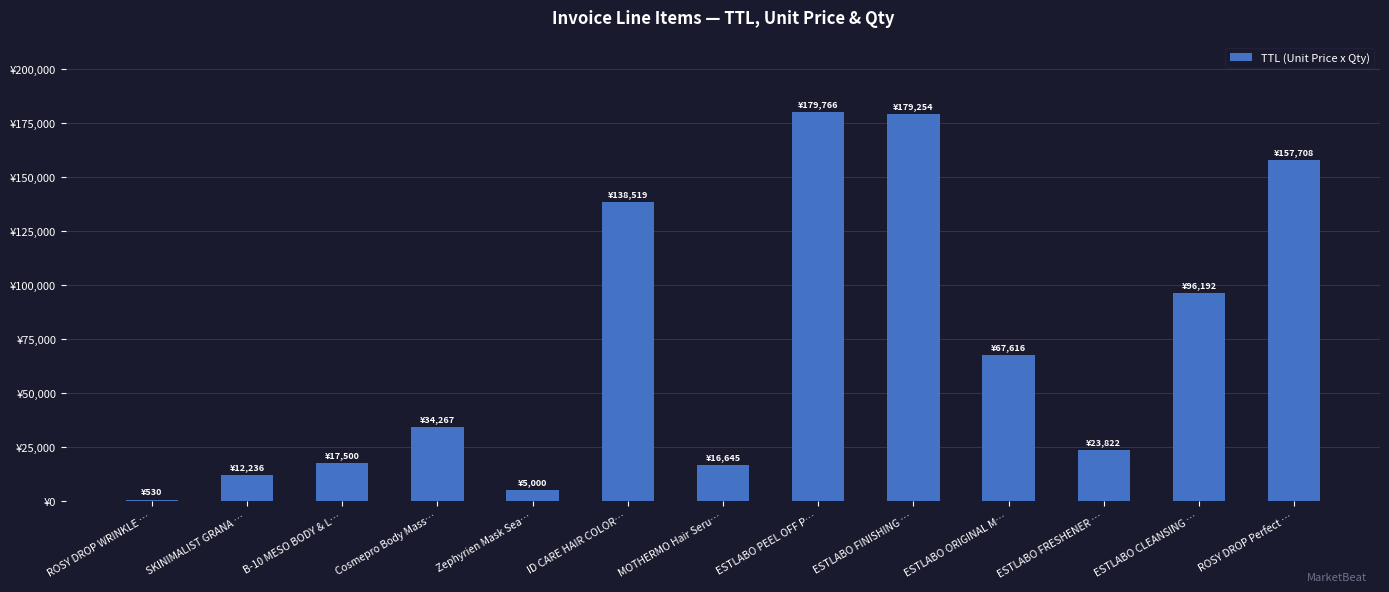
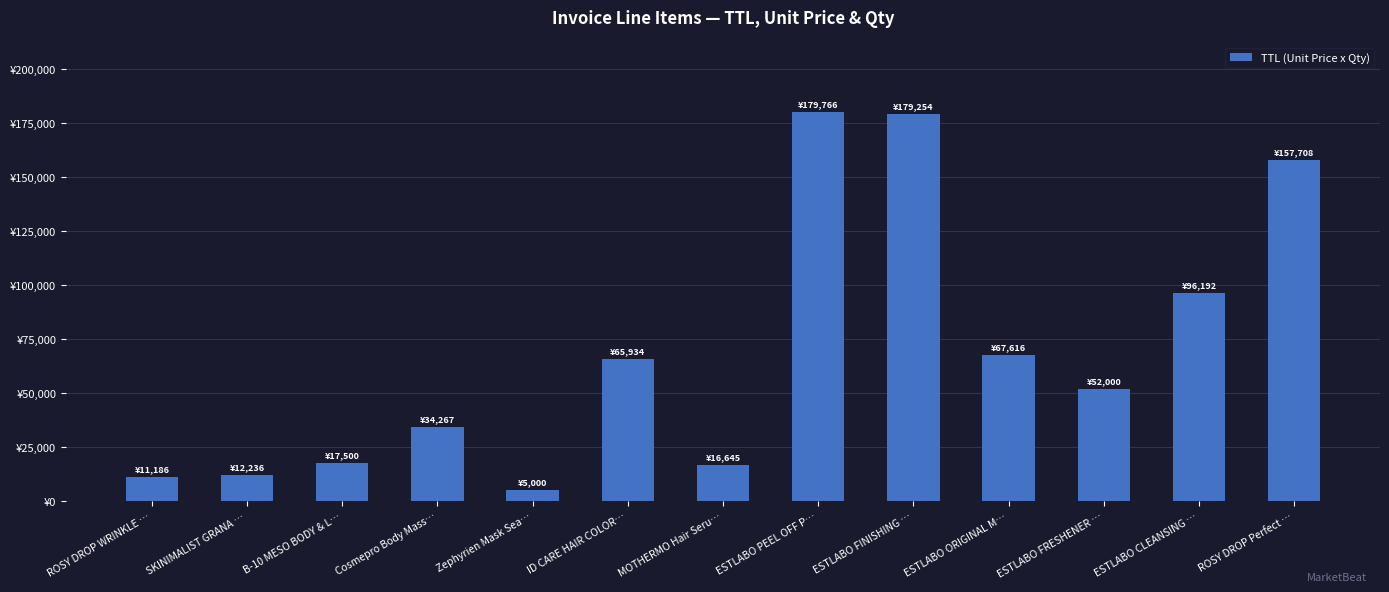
ROSY DROP WRINKLE …: ¥530 -> ¥11,186
ID CARE HAIR COLOR…: ¥138,519 -> ¥65,934
ESTLABO FRESHENER …: ¥23,822 -> ¥52,000
